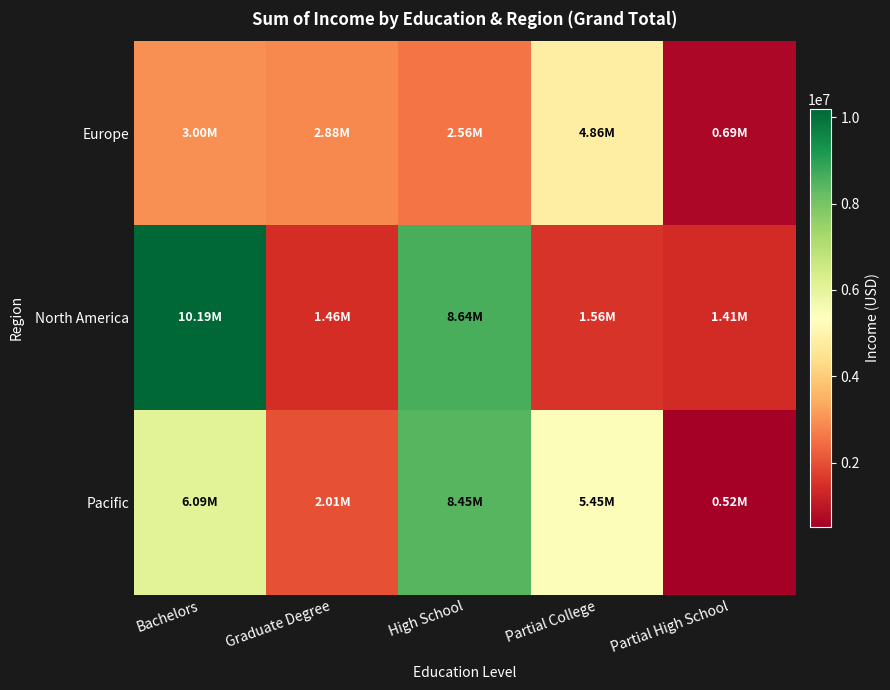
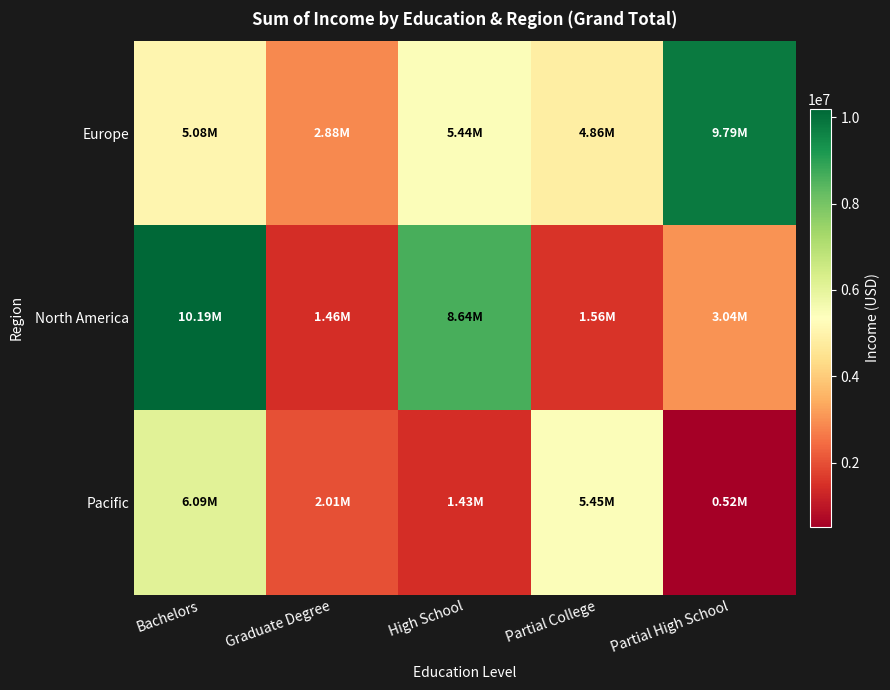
Europe, Bachelors: 3.00M -> 5.08M
Europe, High School: 2.56M -> 5.44M
Europe, Partial High School: 0.69M -> 9.79M
North America, Partial High School: 1.41M -> 3.04M
Pacific, High School: 8.45M -> 1.43M
